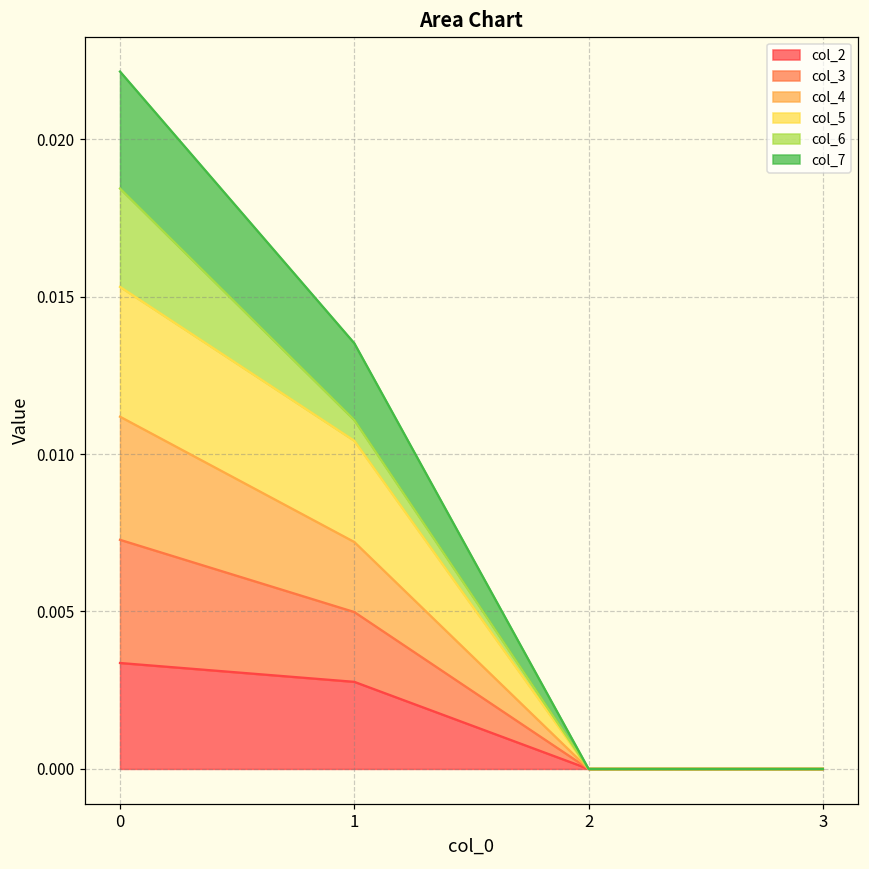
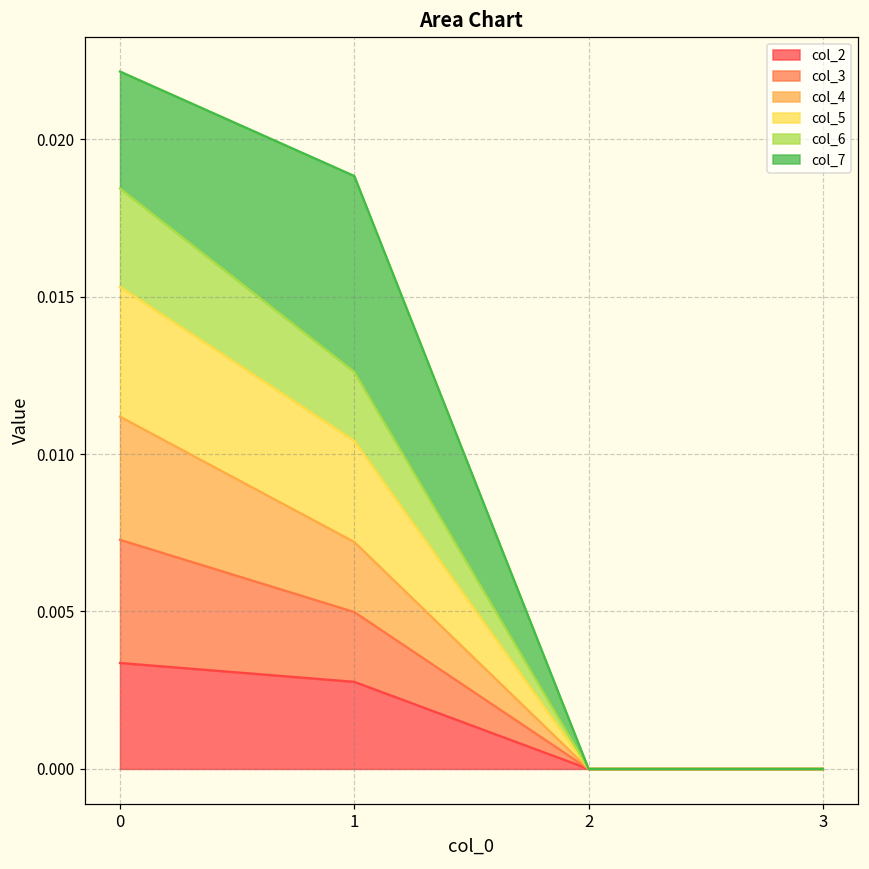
col_6, 1: 0.0007 -> 0.0022
col_7, 1: 0.0024 -> 0.0062
